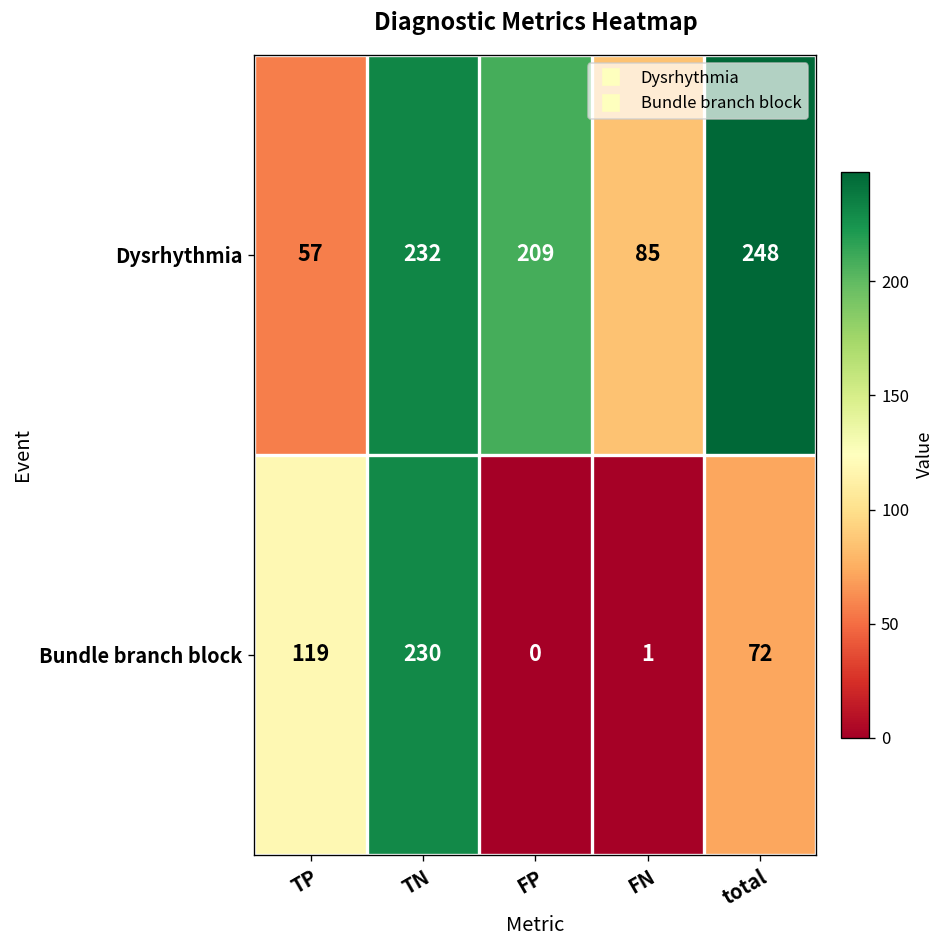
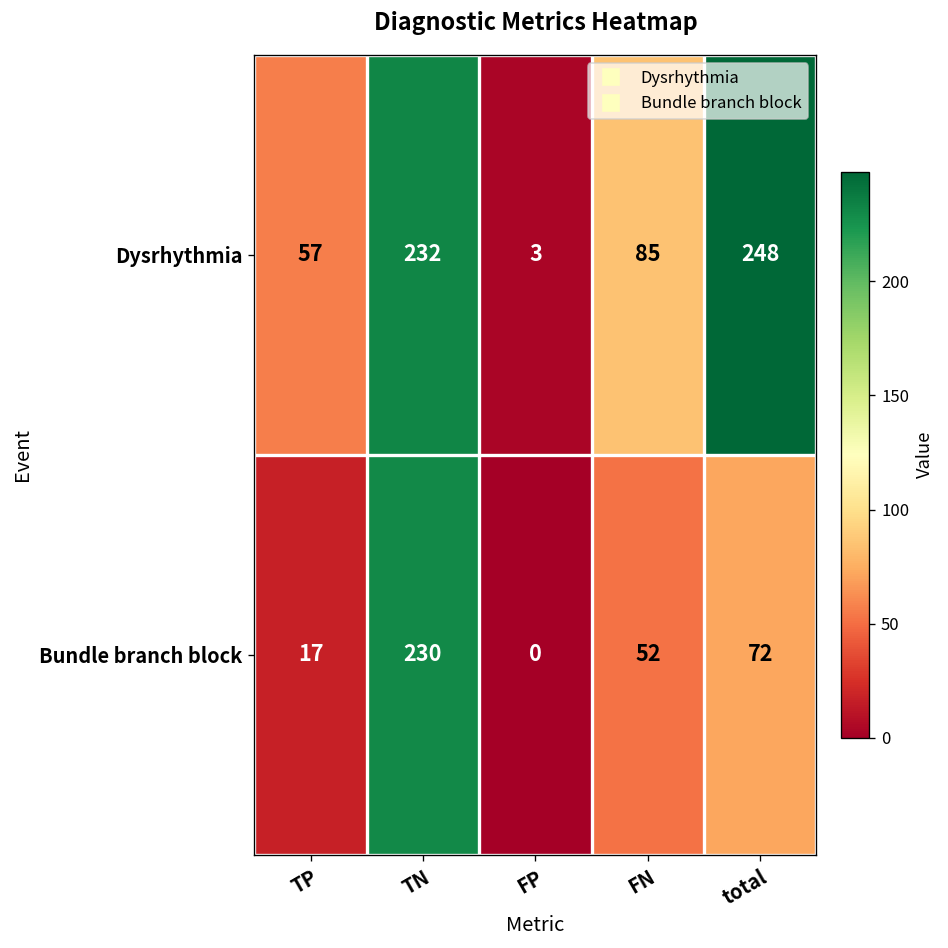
Dysrhythmia, FP: 209 -> 3
Bundle branch block, TP: 119 -> 17
Bundle branch block, FN: 1 -> 52
